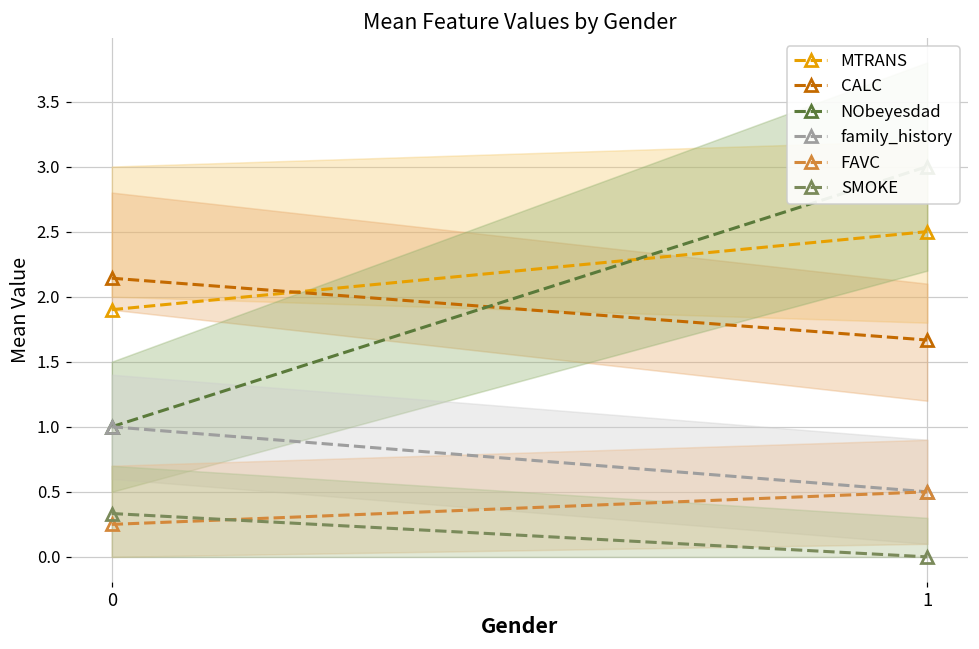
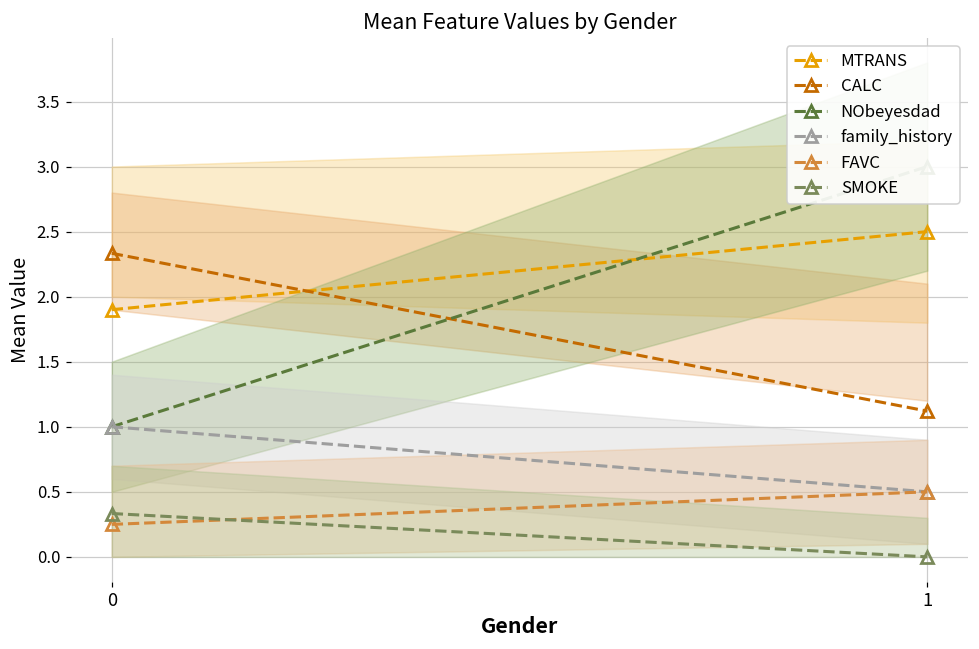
CALC, 0: 2.14 -> 2.33
CALC, 1: 1.67 -> 1.12
